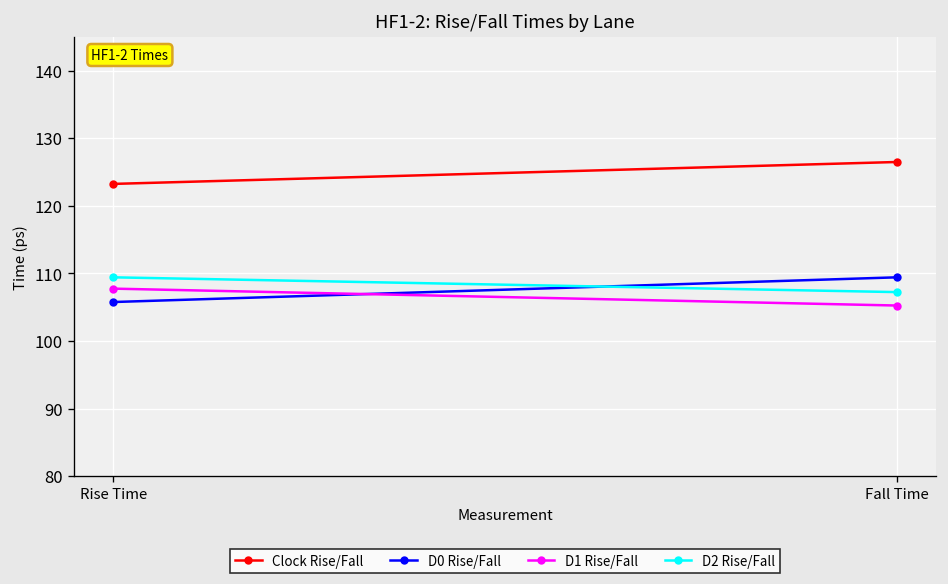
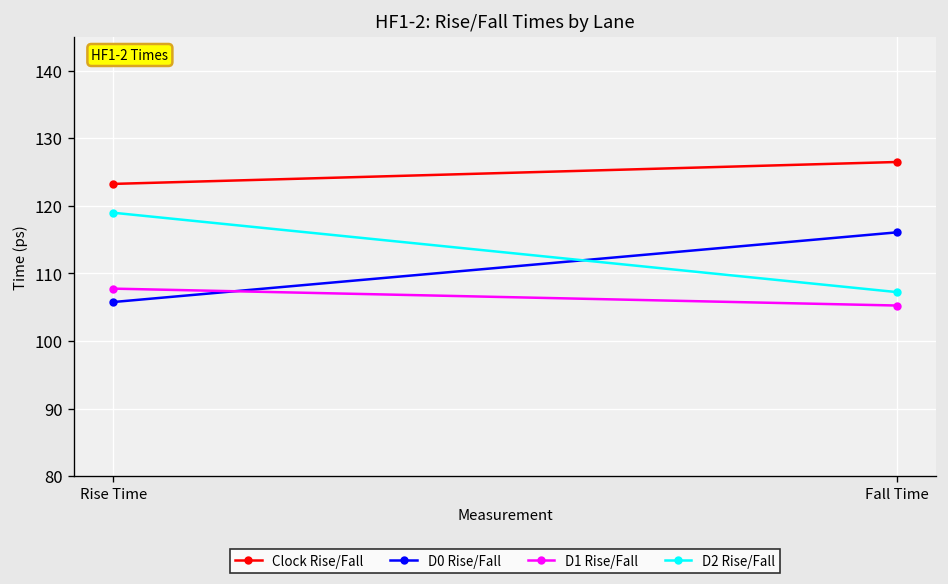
D2 Rise/Fall, Rise Time: 109 -> 119
D0 Rise/Fall, Fall Time: 109 -> 116
